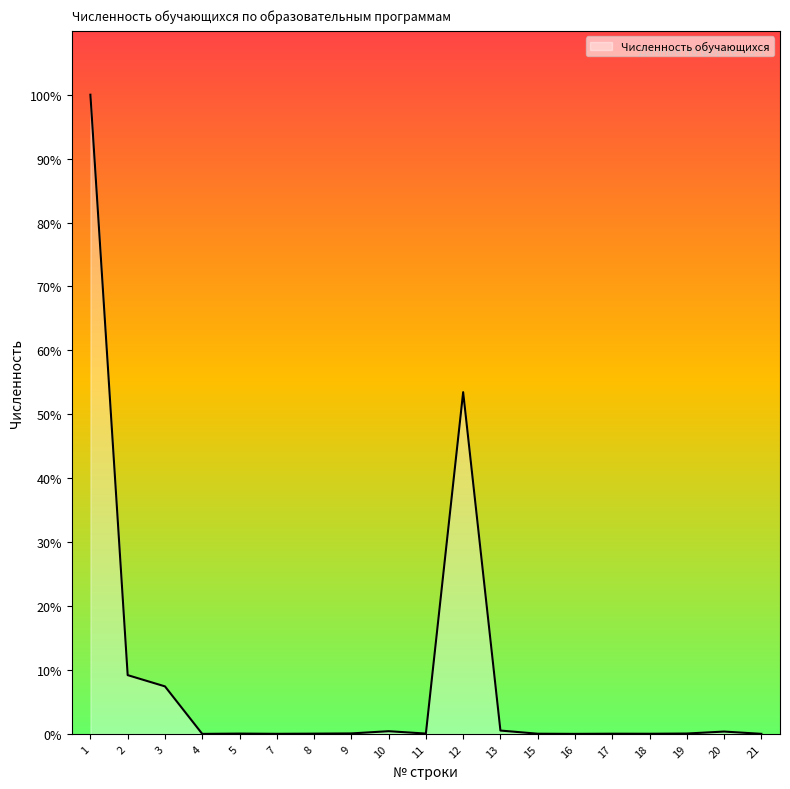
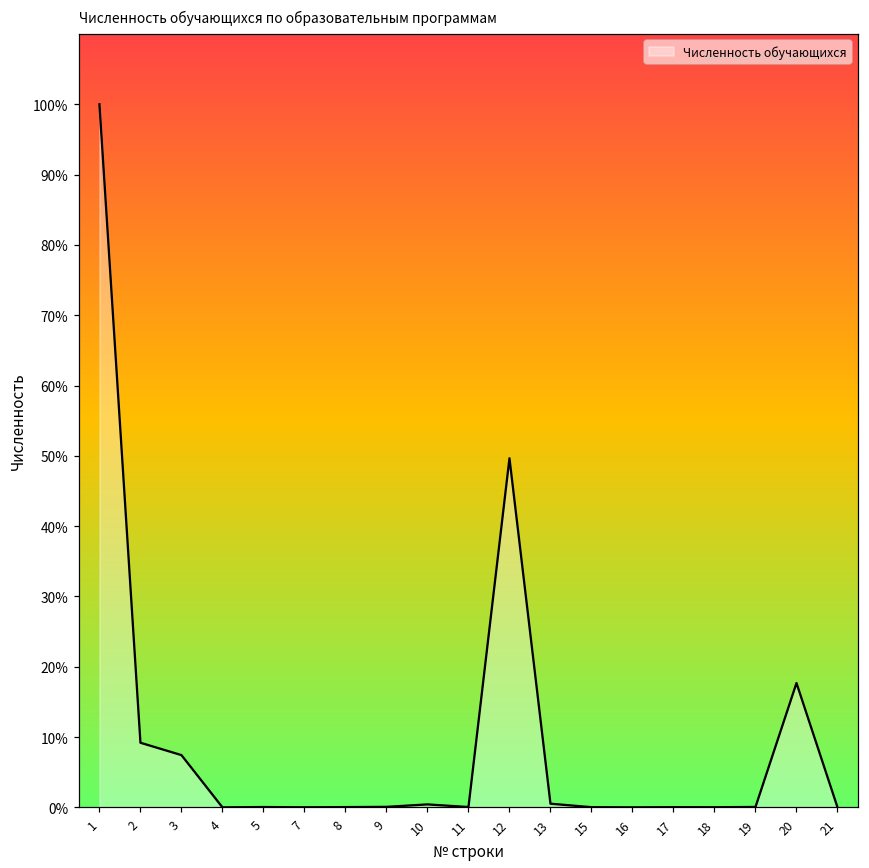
12: 53% -> 50%
20: 0% -> 18%
